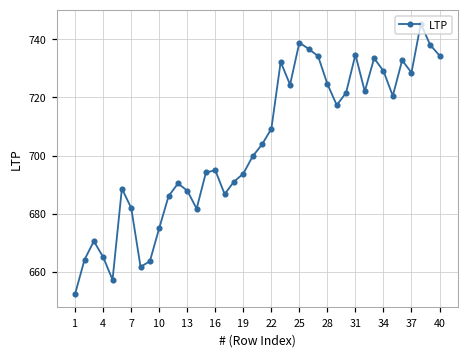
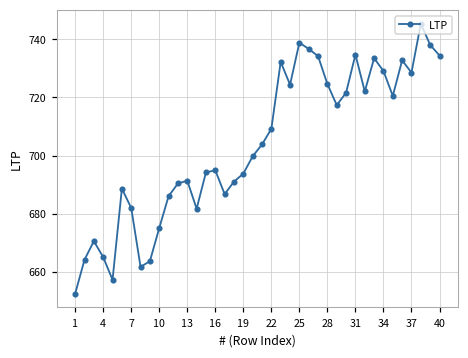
13: 688 -> 691
